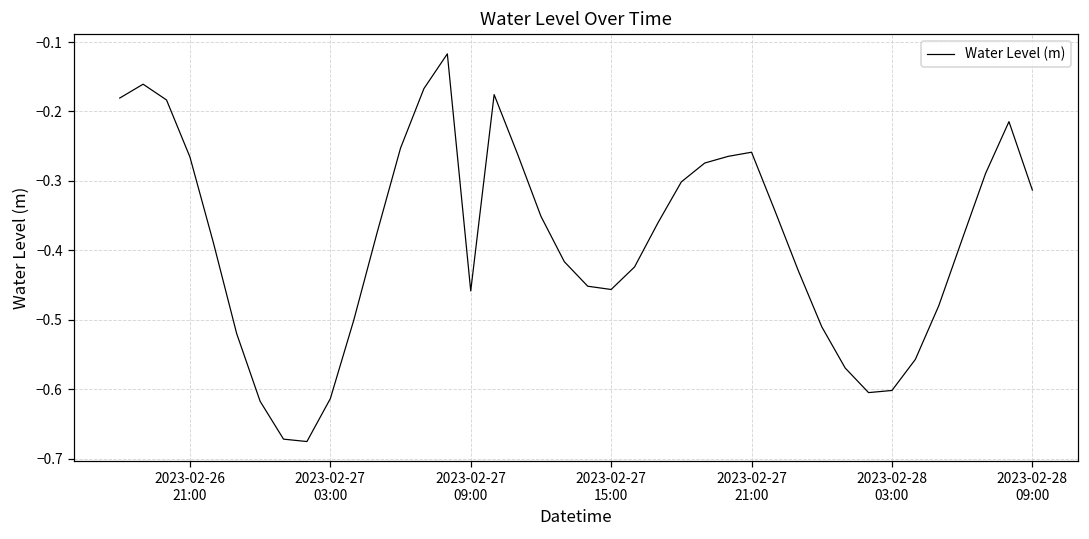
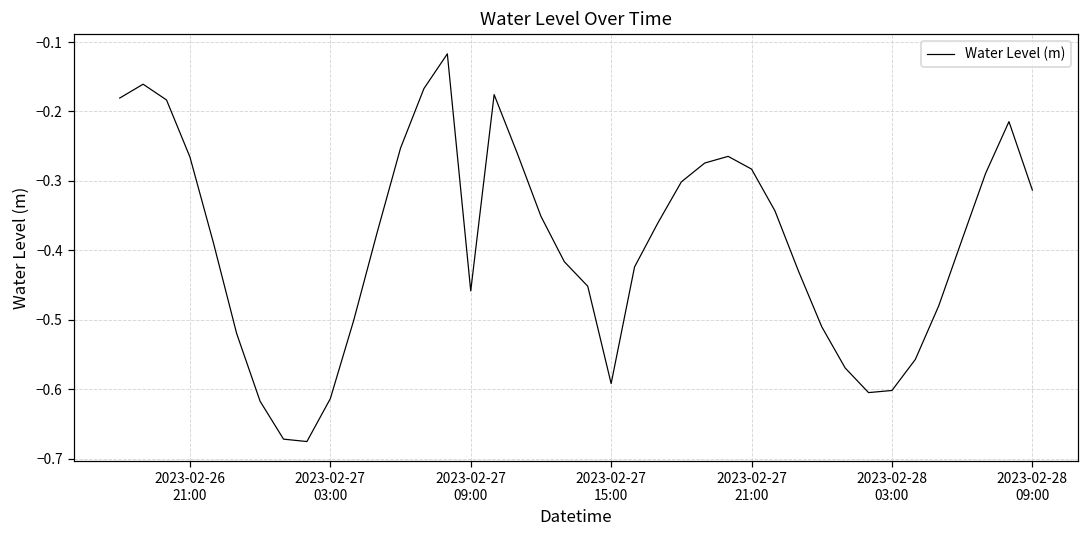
2023-02-27 15:00: -0.46 -> -0.59
2023-02-27 21:00: -0.26 -> -0.28
